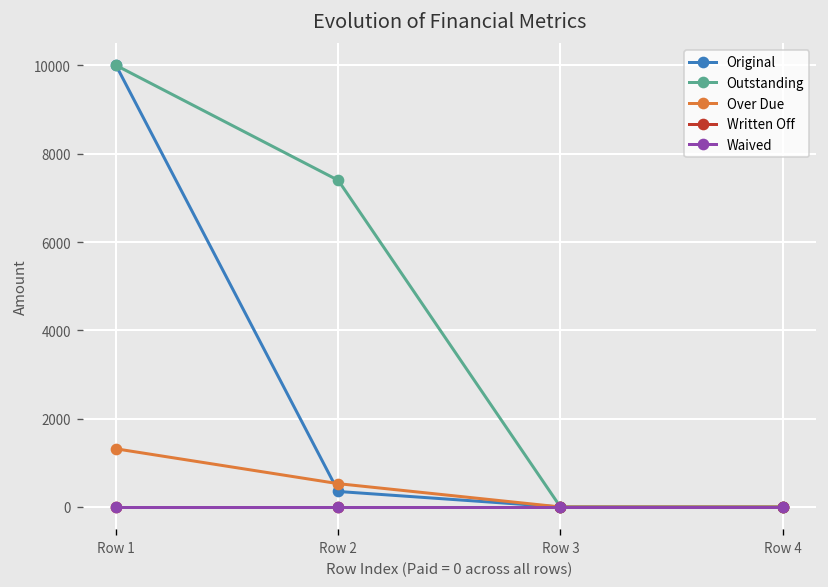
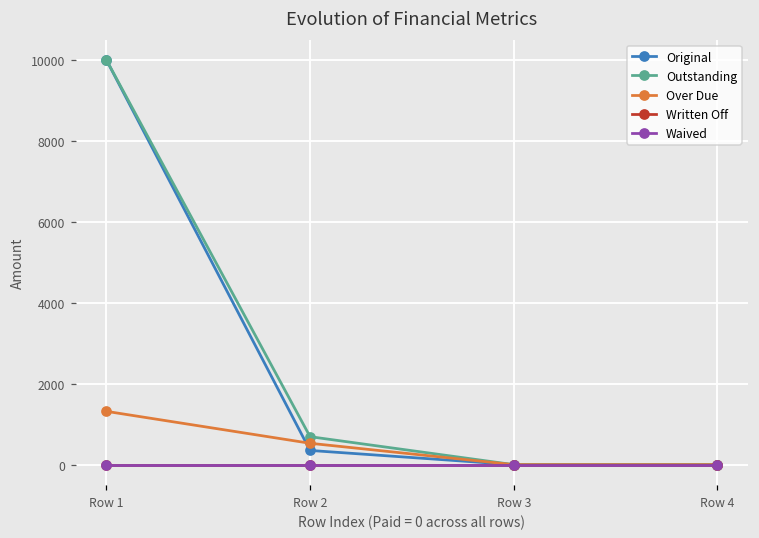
Outstanding, Row 2: 7400 -> 700
